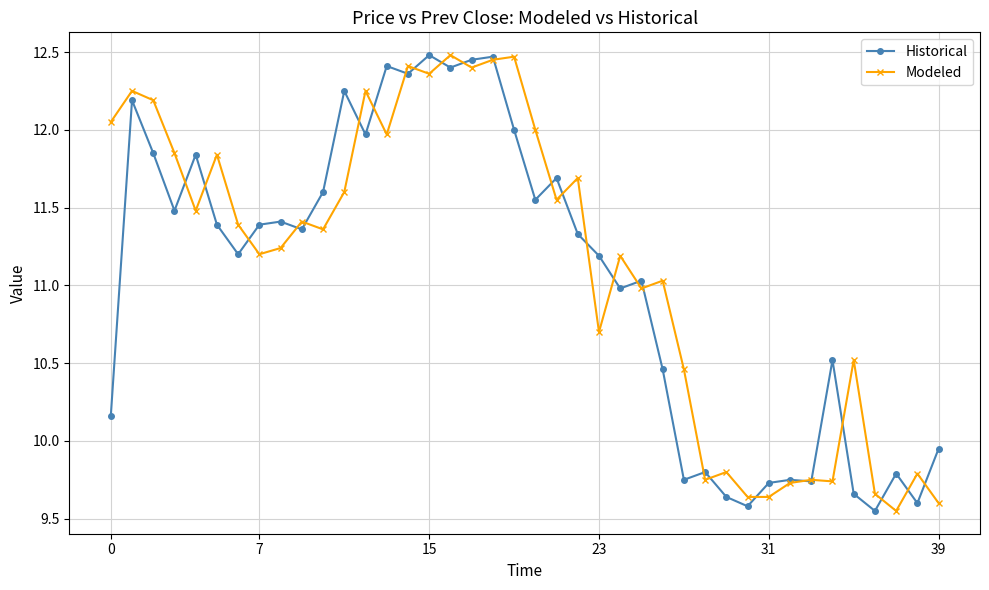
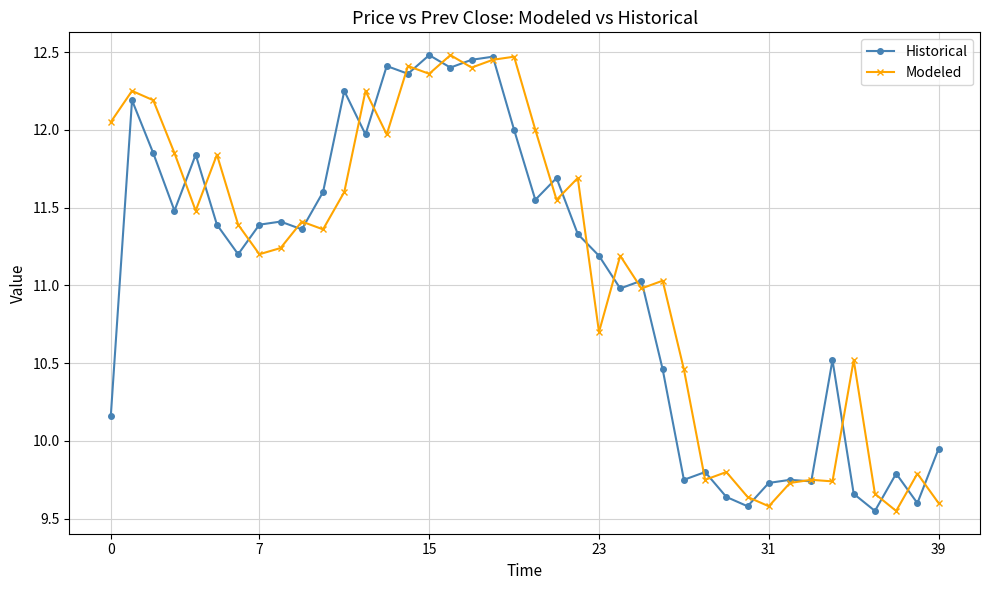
Modeled, 31: 9.64 -> 9.58
